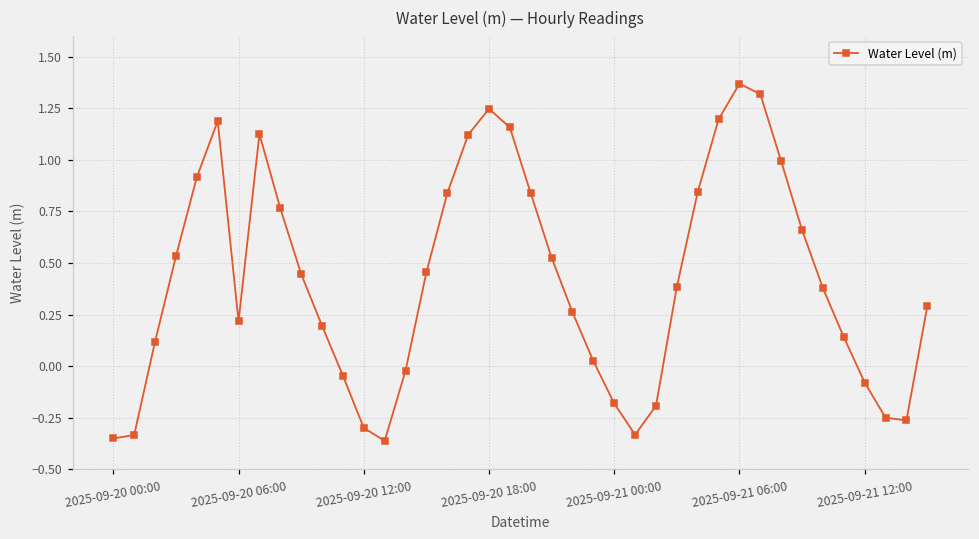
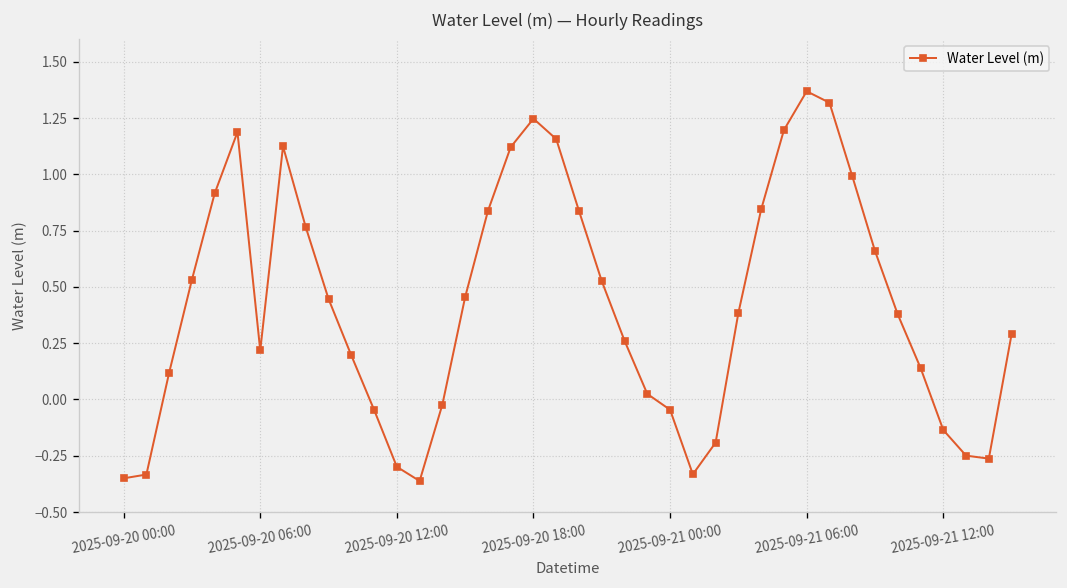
2025-09-21 00:00: -0.18 -> -0.05
2025-09-21 12:00: -0.08 -> -0.14
